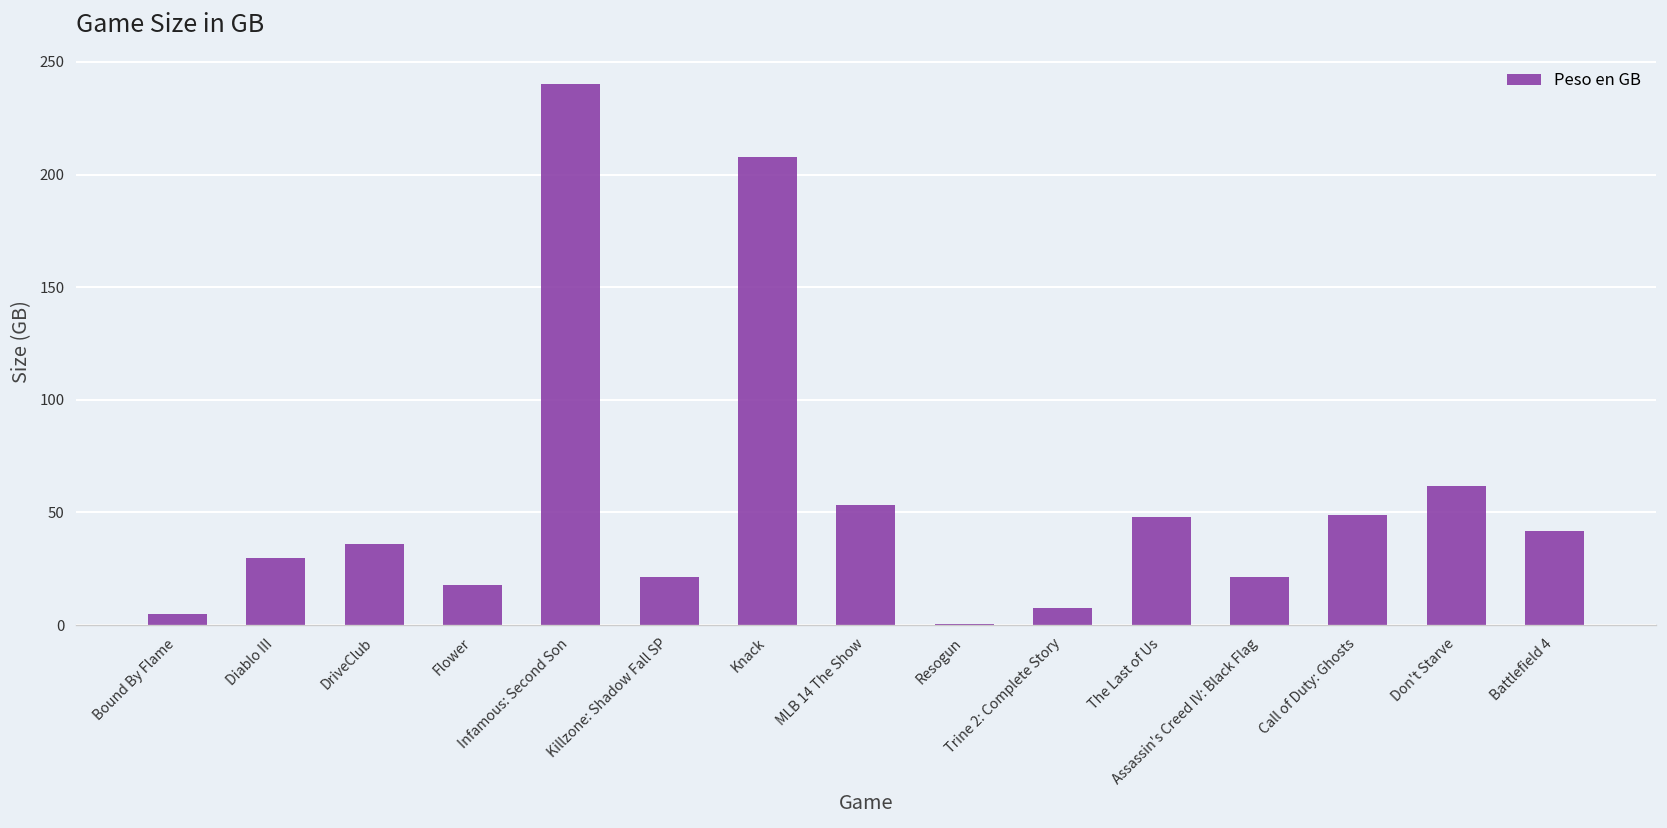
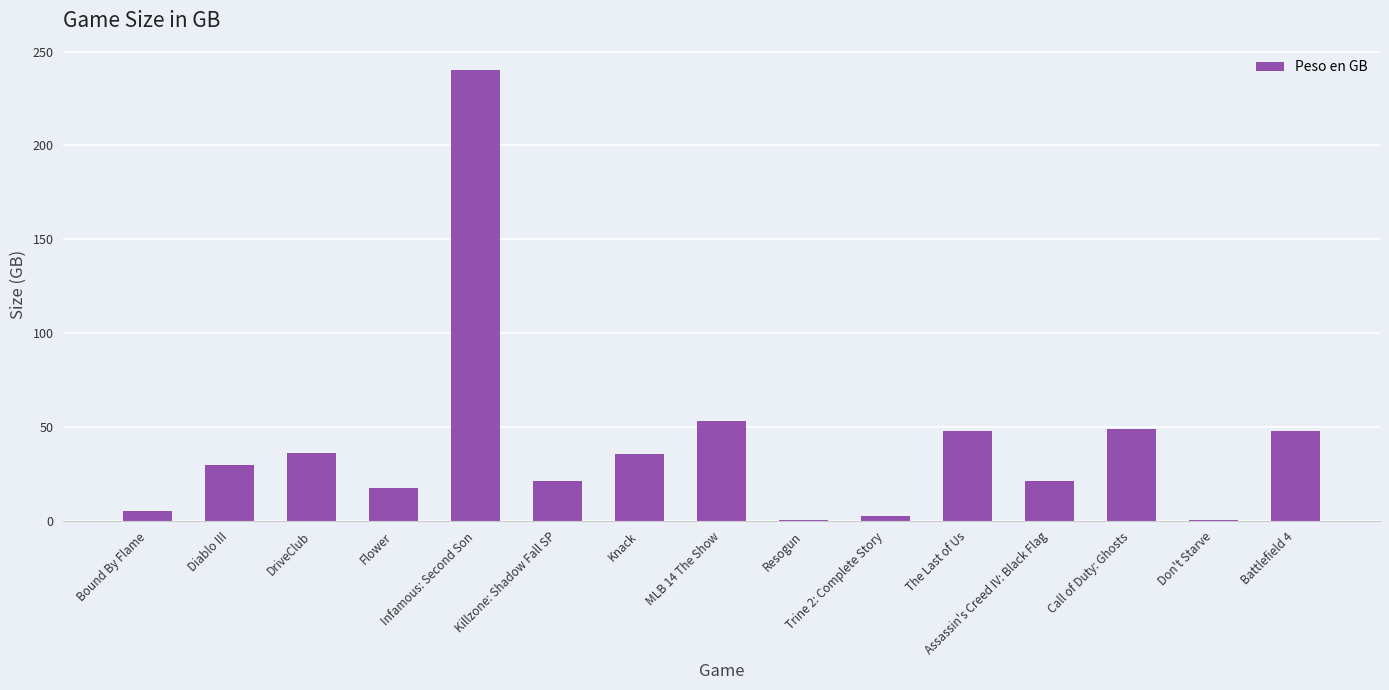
Knack: 208 -> 36
Trine 2: Complete Story: 7 -> 3
Don't Starve: 62 -> 1
Battlefield 4: 42 -> 48
